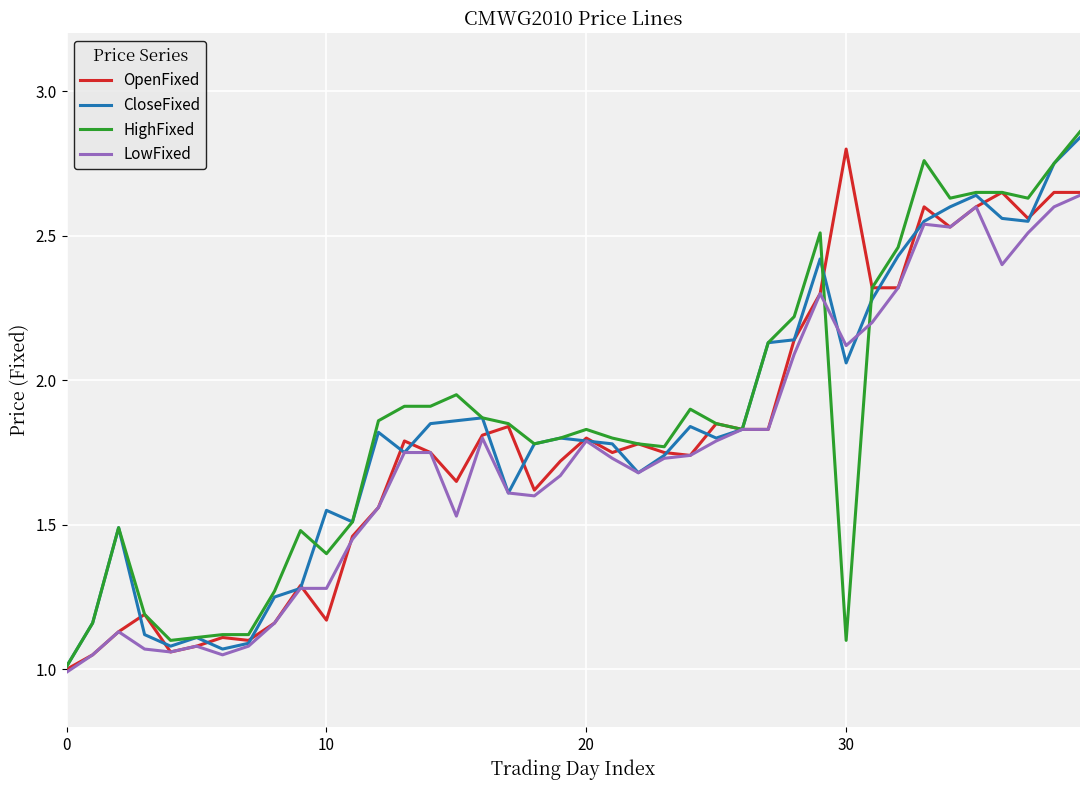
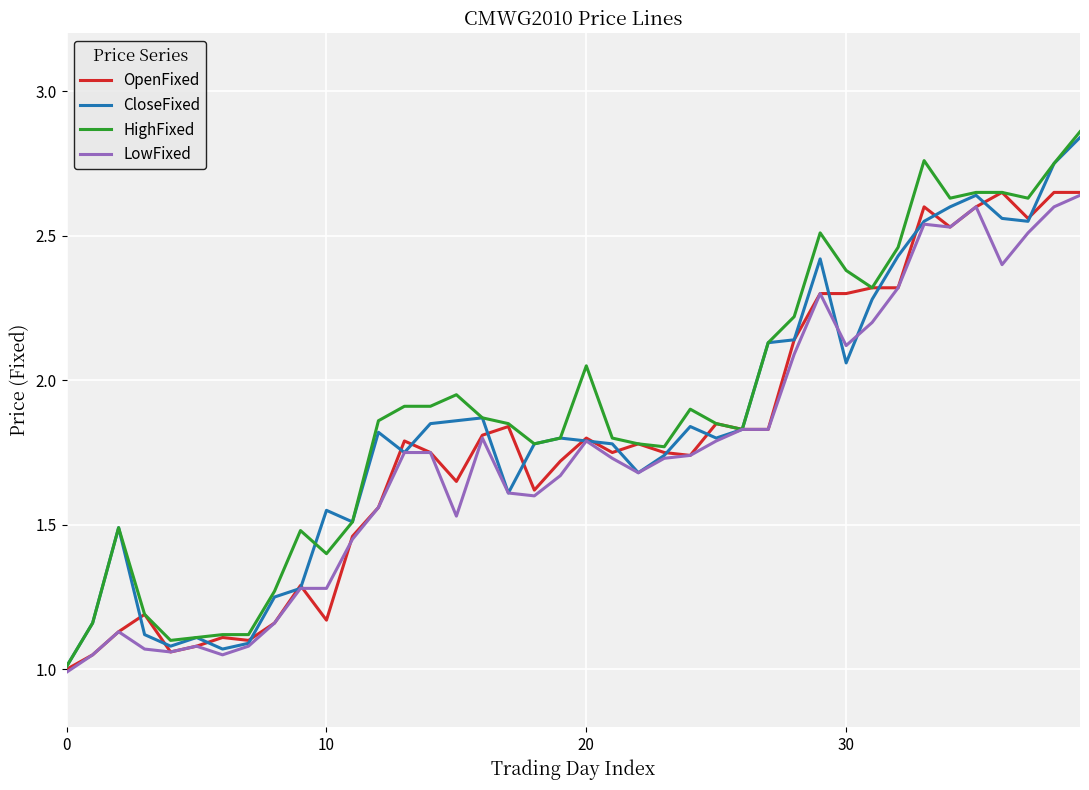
HighFixed, 20: 1.83 -> 2.05
OpenFixed, 30: 2.8 -> 2.3
HighFixed, 30: 1.10 -> 2.38
